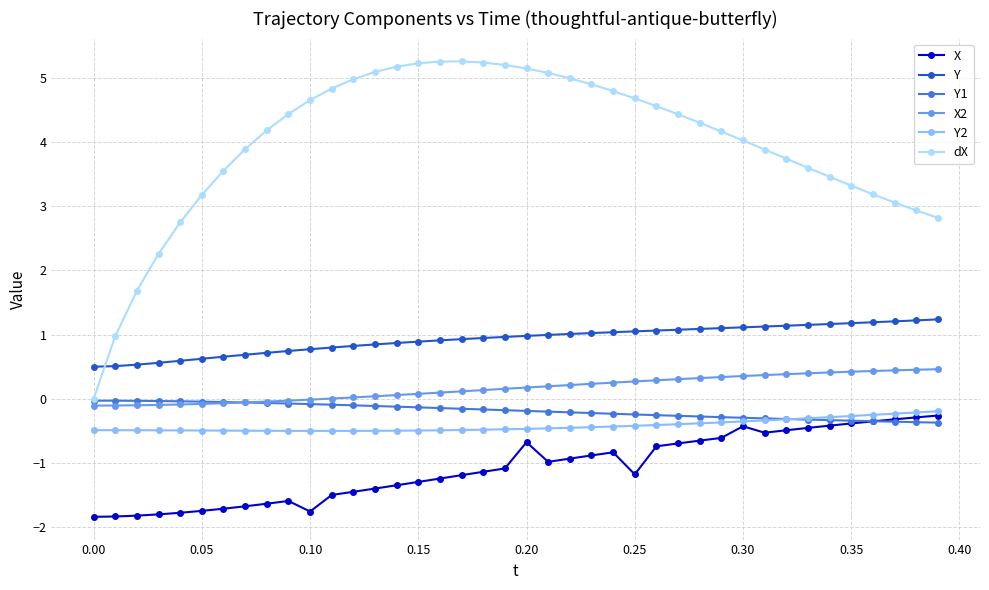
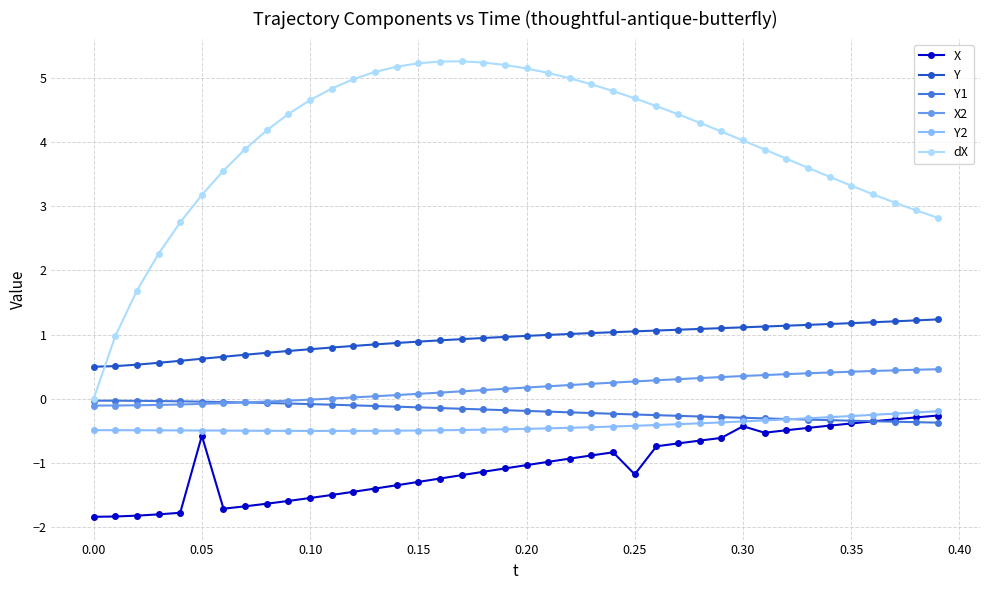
X, 0.05: -1.7 -> -0.6
X, 0.10: -1.8 -> -1.5
X, 0.20: -0.7 -> -1.0
